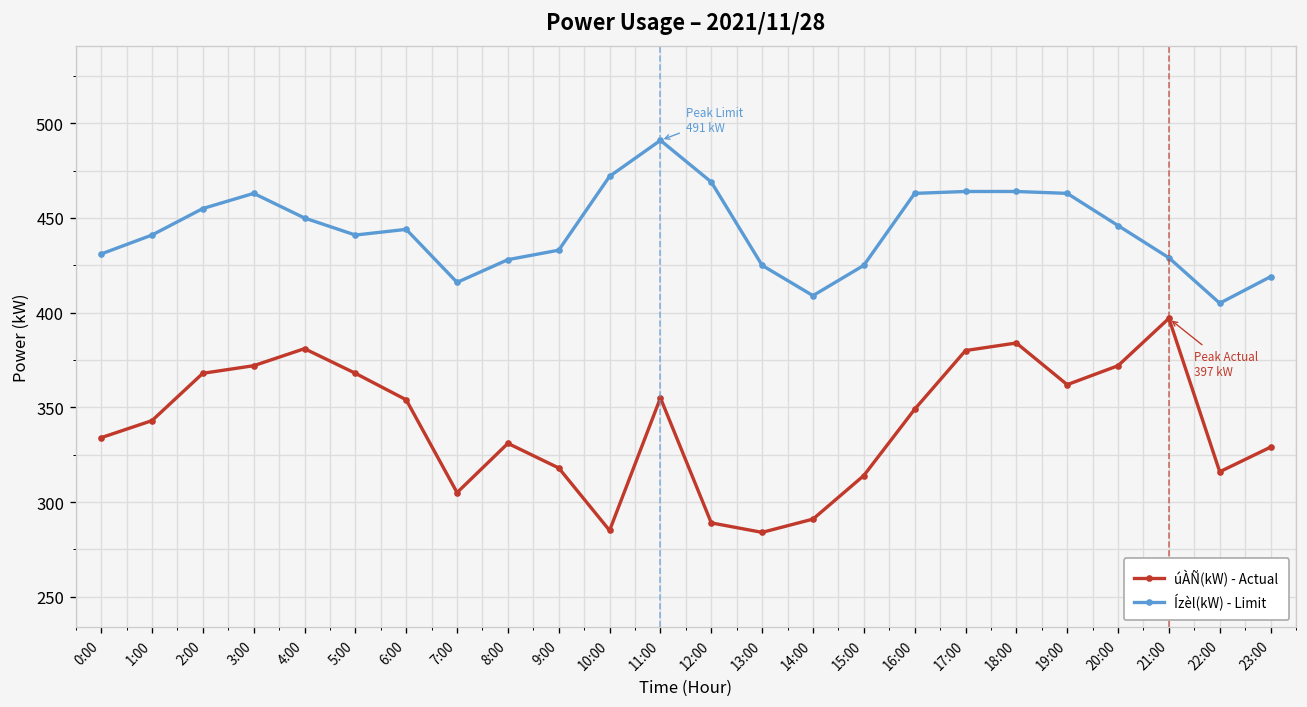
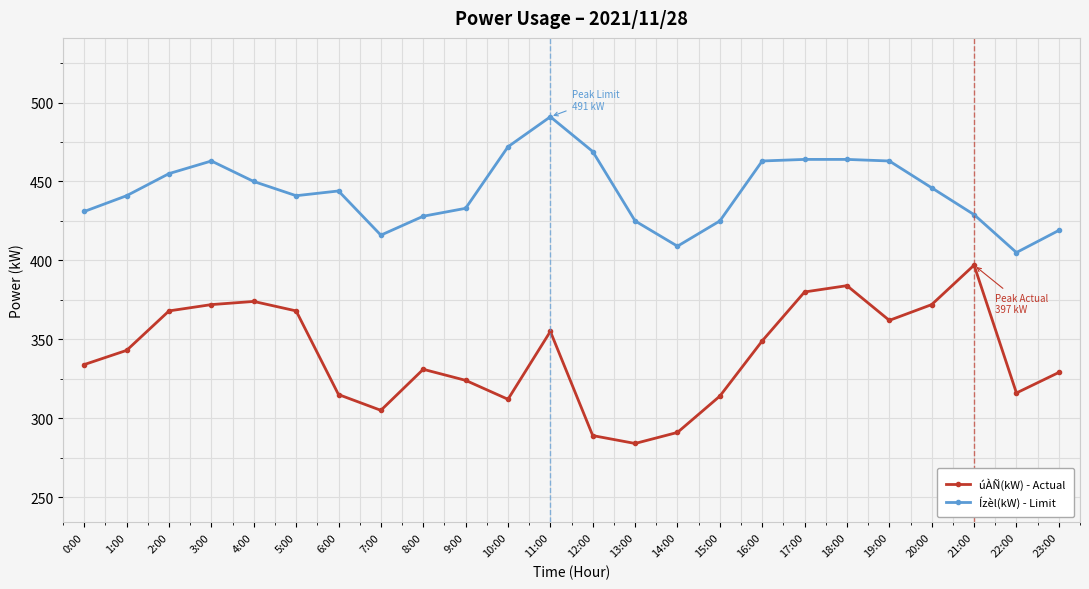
úÀÑ(kW) - Actual, 4:00: 381 -> 374
úÀÑ(kW) - Actual, 6:00: 354 -> 315
úÀÑ(kW) - Actual, 9:00: 318 -> 324
úÀÑ(kW) - Actual, 10:00: 285 -> 312
